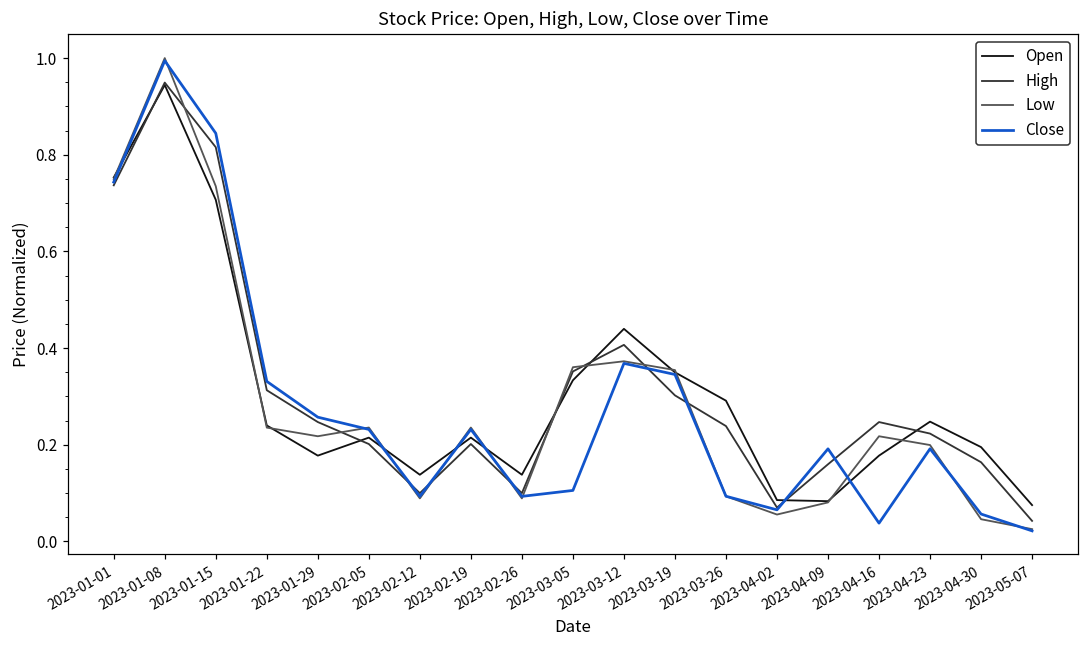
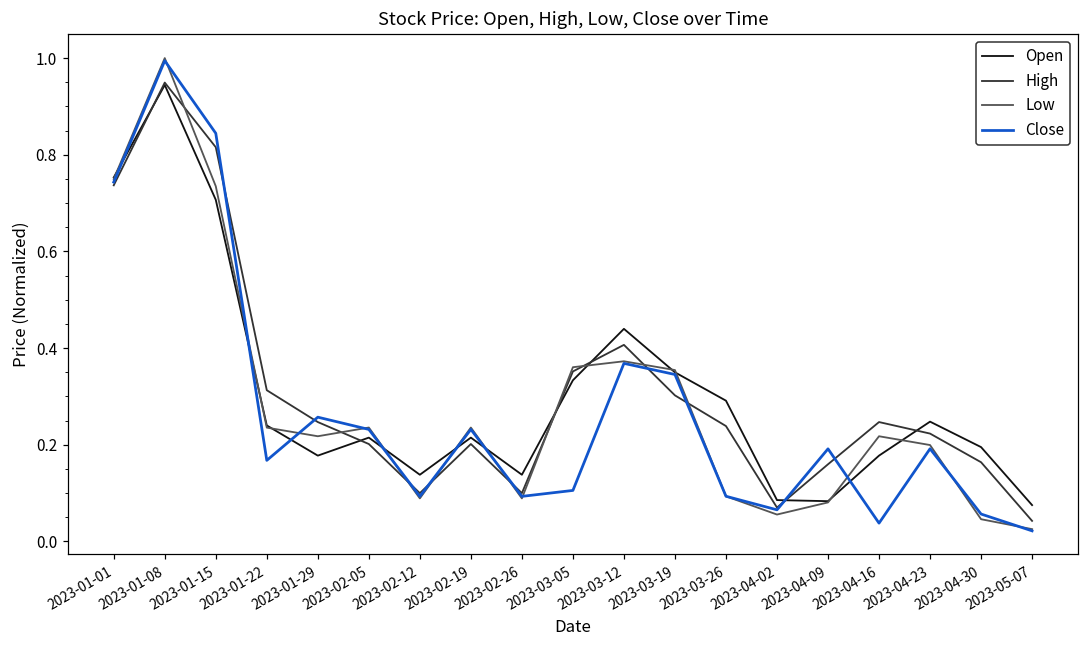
Close, 2023-01-22: 0.33 -> 0.17
